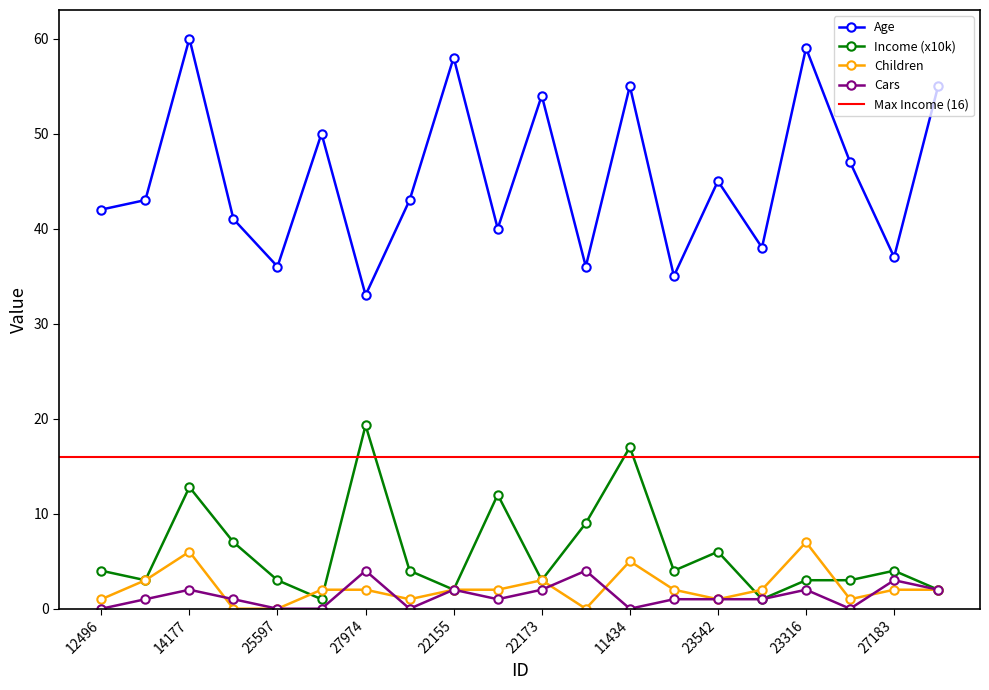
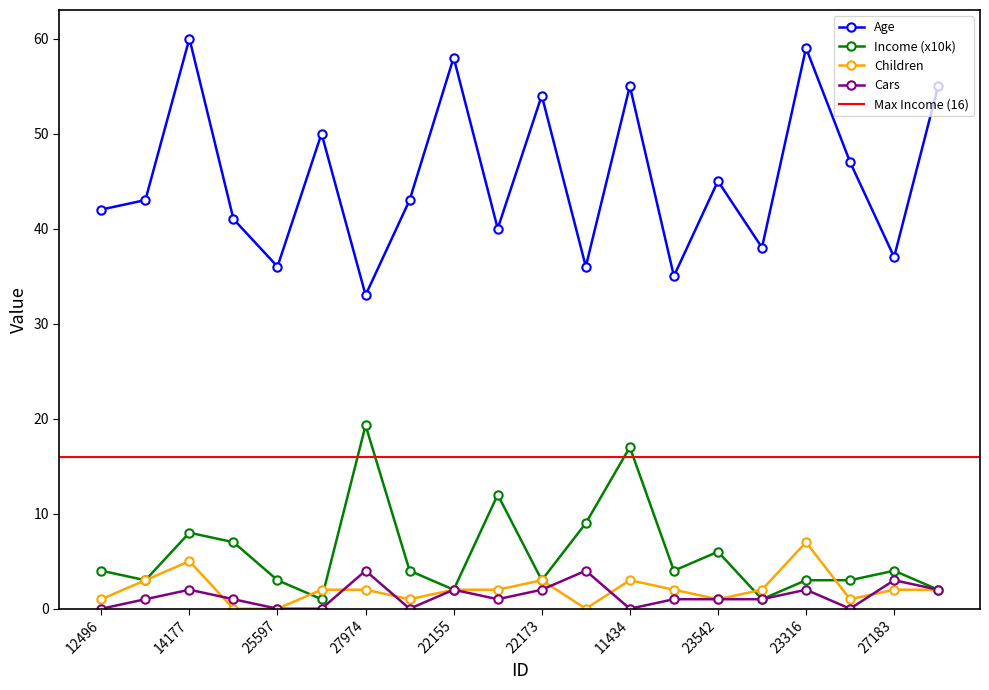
Income (x10k), 14177: 13 -> 8
Children, 14177: 6 -> 5
Children, 11434: 5 -> 3
